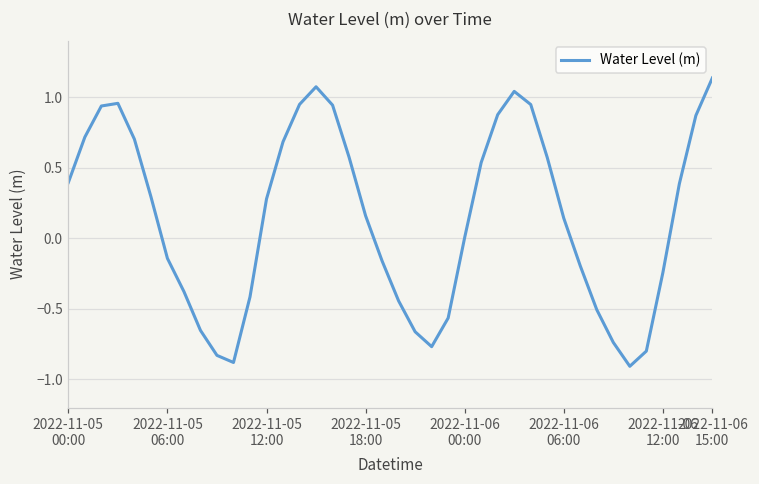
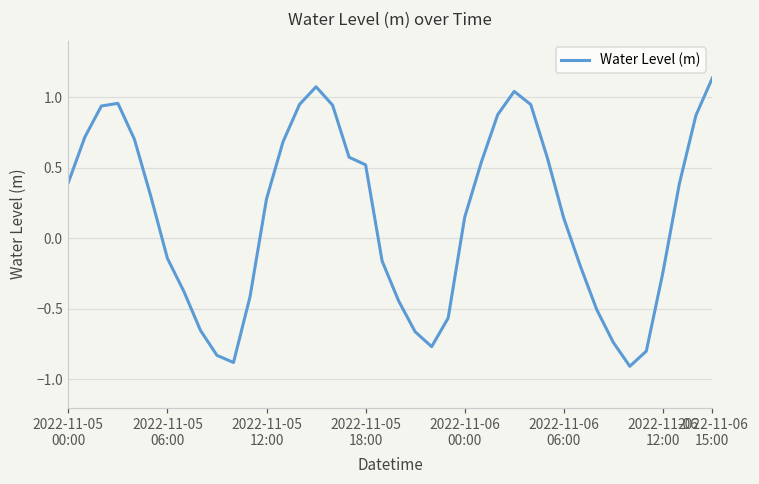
2022-11-05 18:00: 0.16 -> 0.52
2022-11-06 00:00: 0.01 -> 0.15
